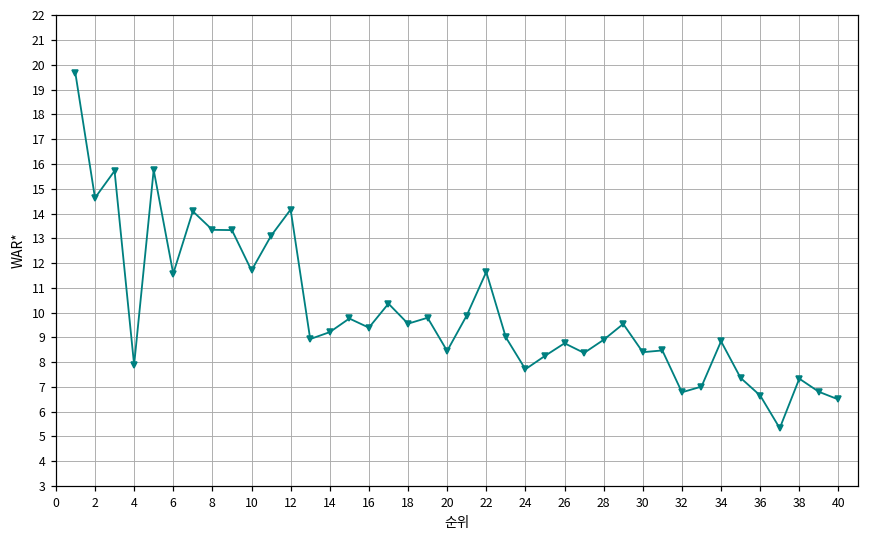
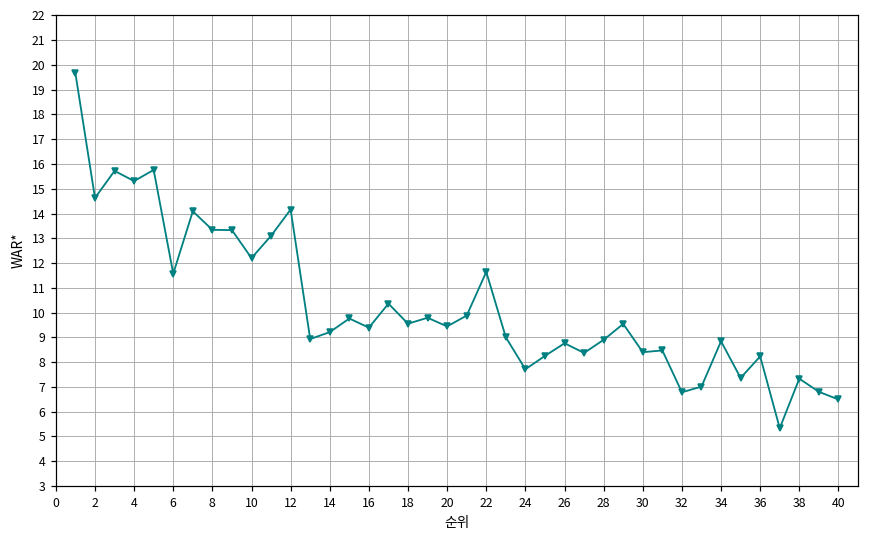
4: 7.9 -> 15.3
10: 11.7 -> 12.2
20: 8.5 -> 9.4
36: 6.7 -> 8.2
